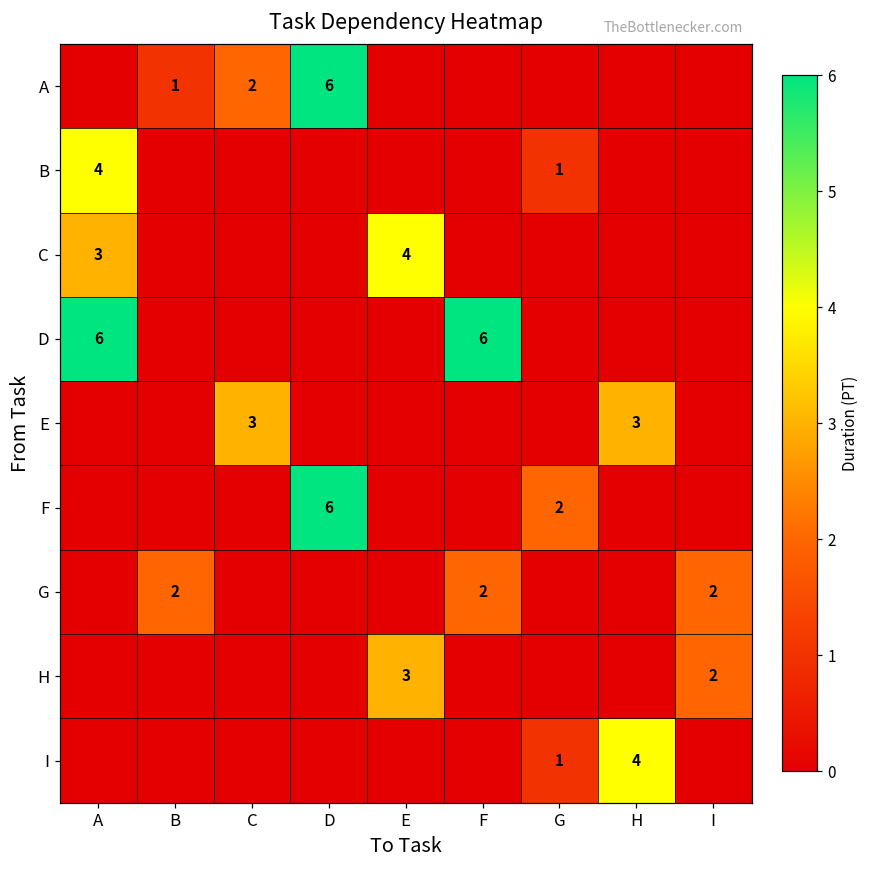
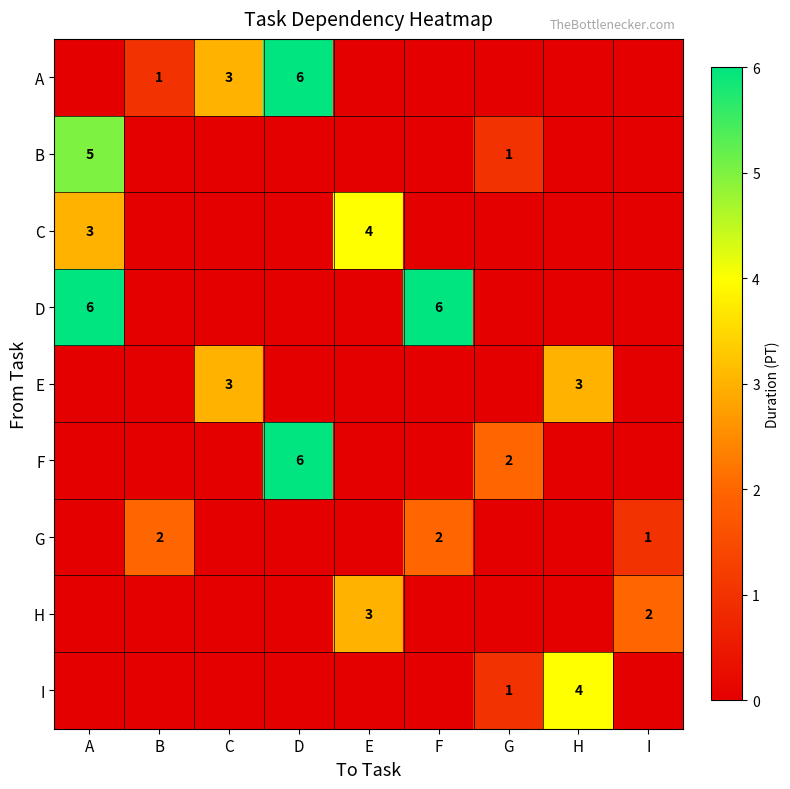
A, C: 2 -> 3
B, A: 4 -> 5
G, I: 2 -> 1
